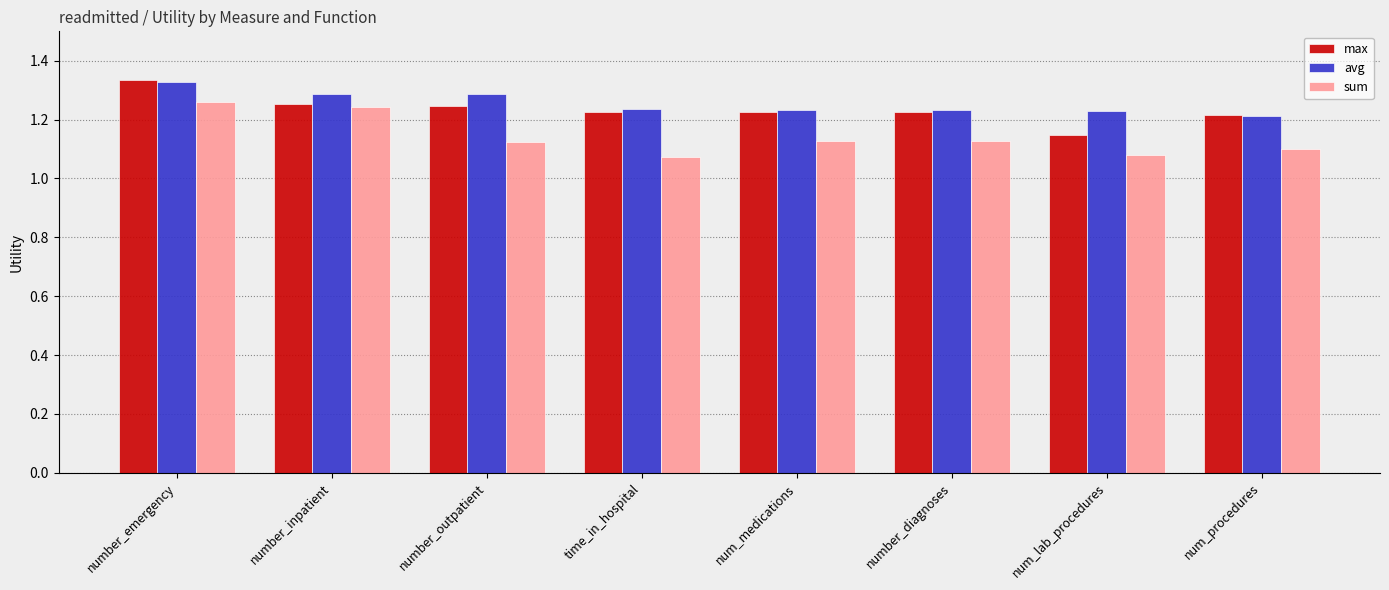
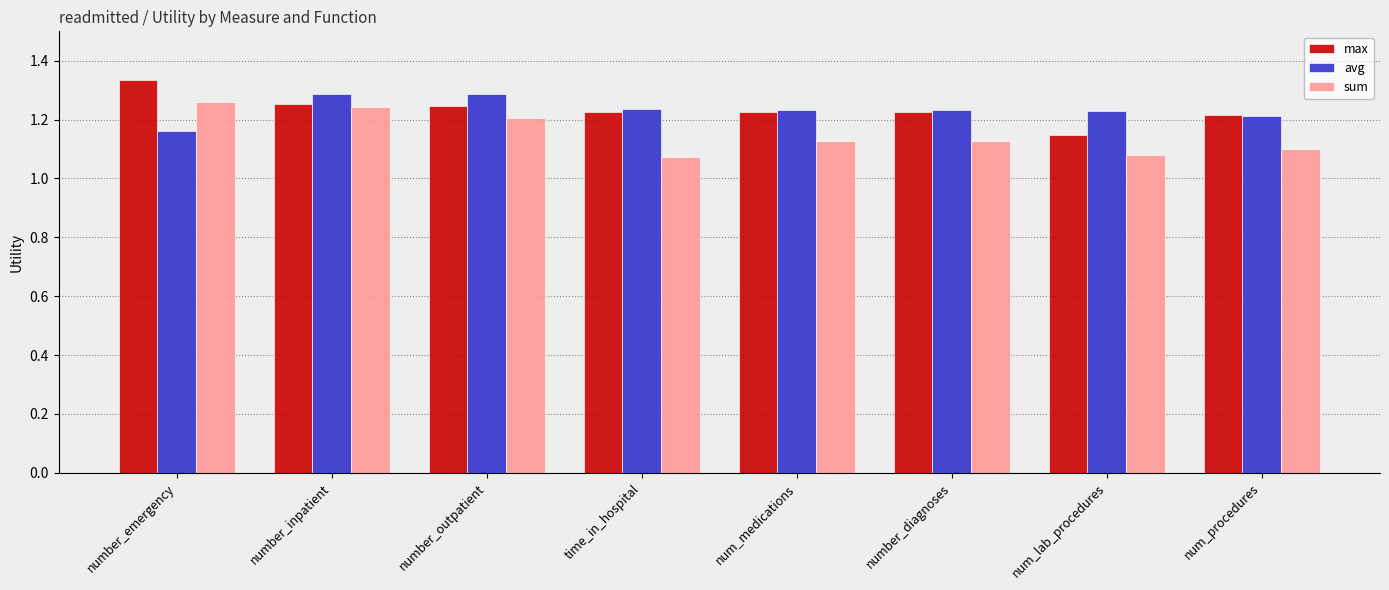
avg, number_emergency: 1.33 -> 1.16
sum, number_outpatient: 1.12 -> 1.20
